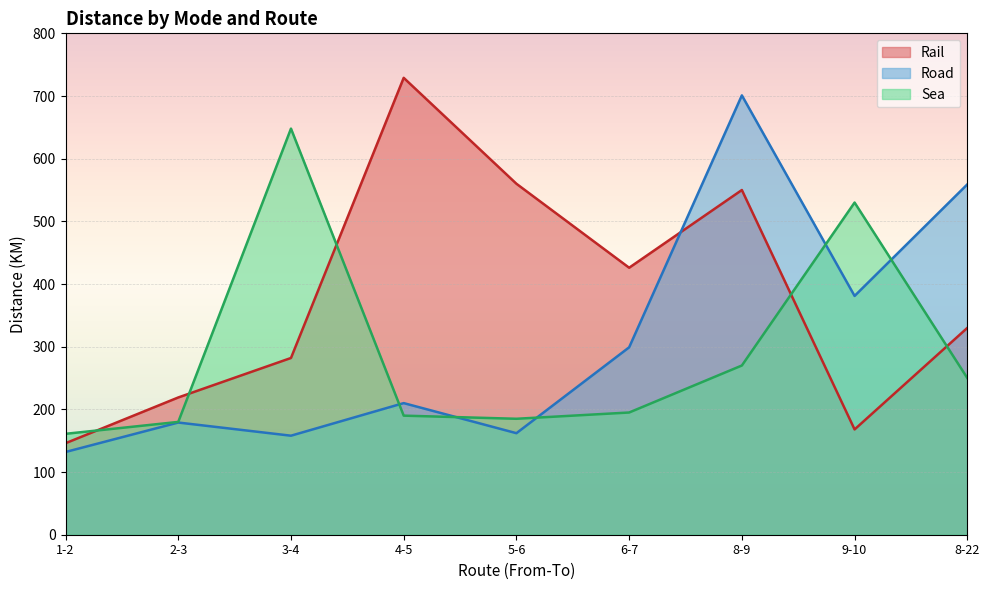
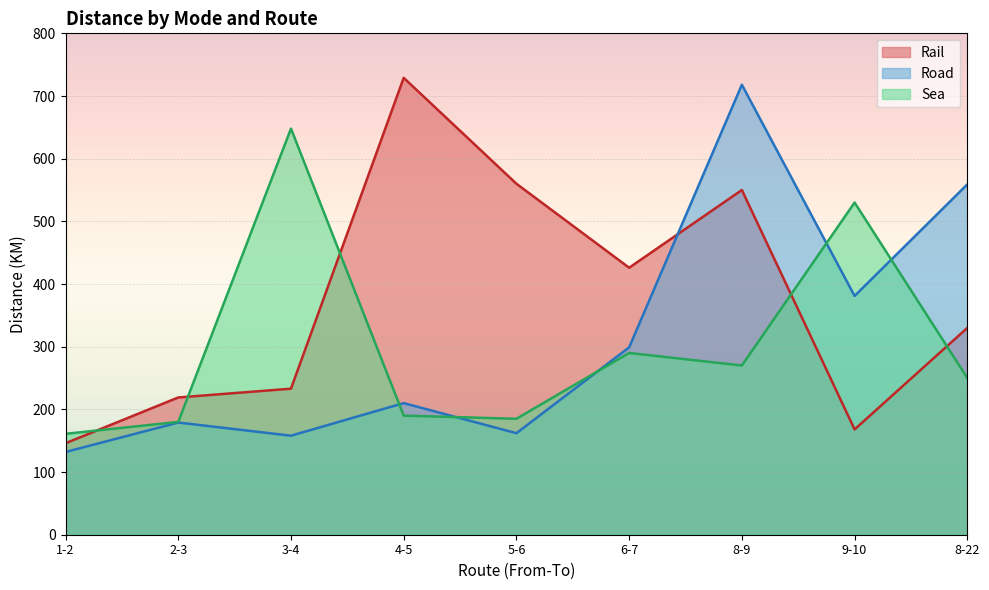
Rail, 3-4: 280 -> 230
Sea, 6-7: 200 -> 290
Road, 8-9: 700 -> 720
